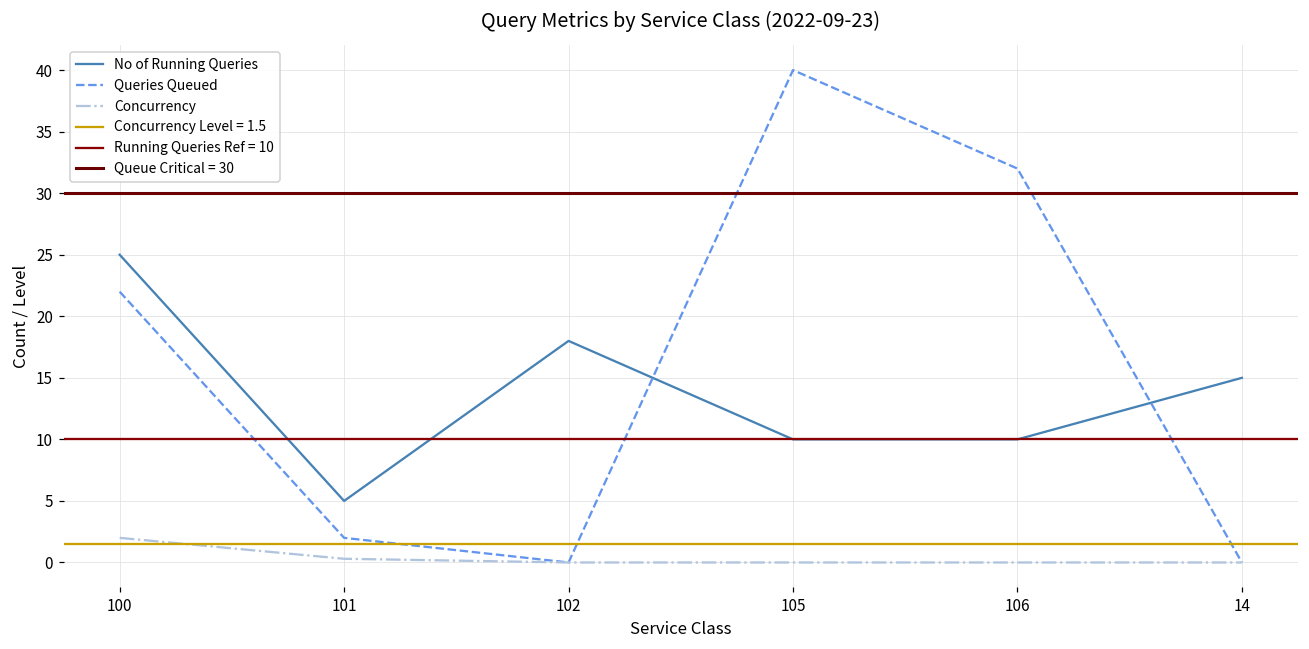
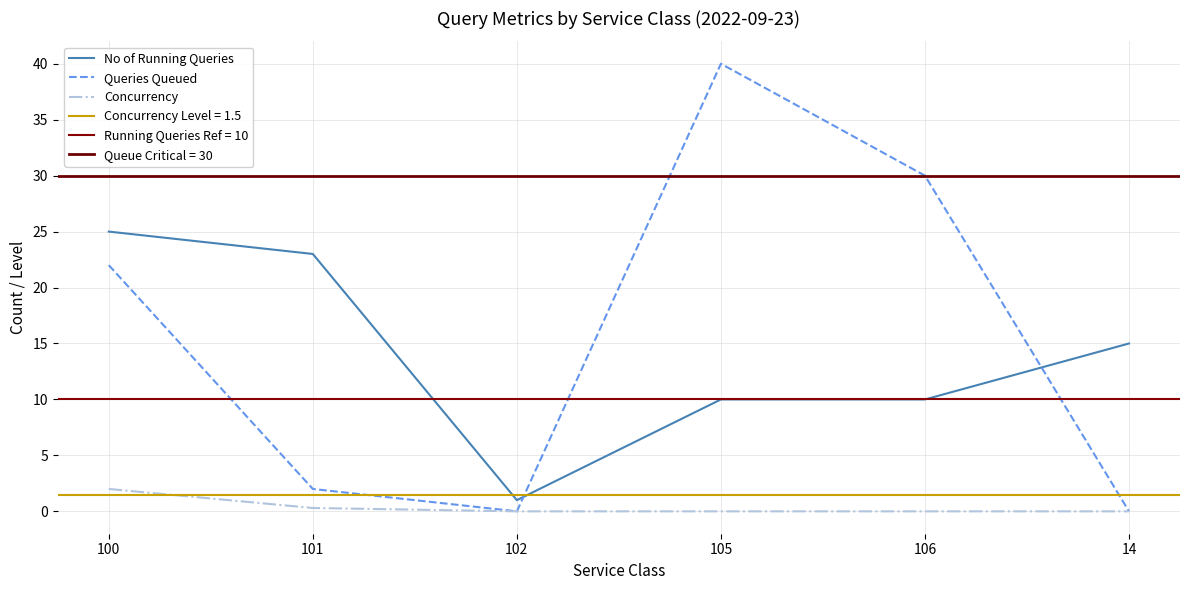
No of Running Queries, 101: 5 -> 23
No of Running Queries, 102: 18 -> 1
Queries Queued, 106: 32 -> 30
